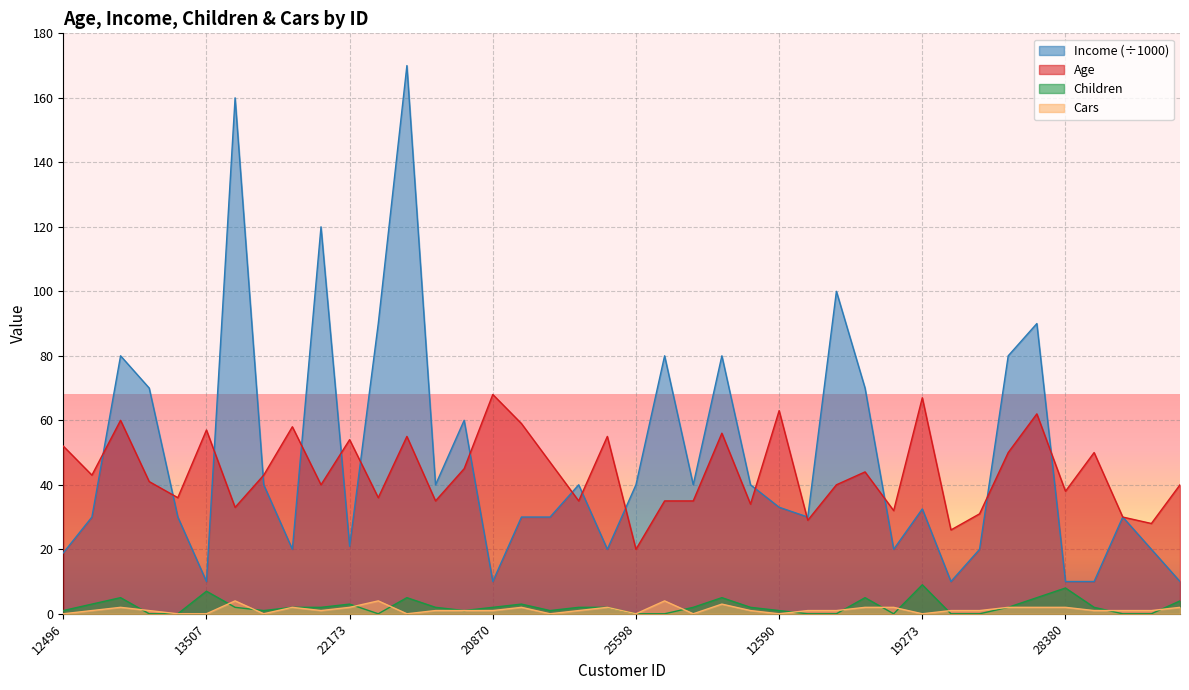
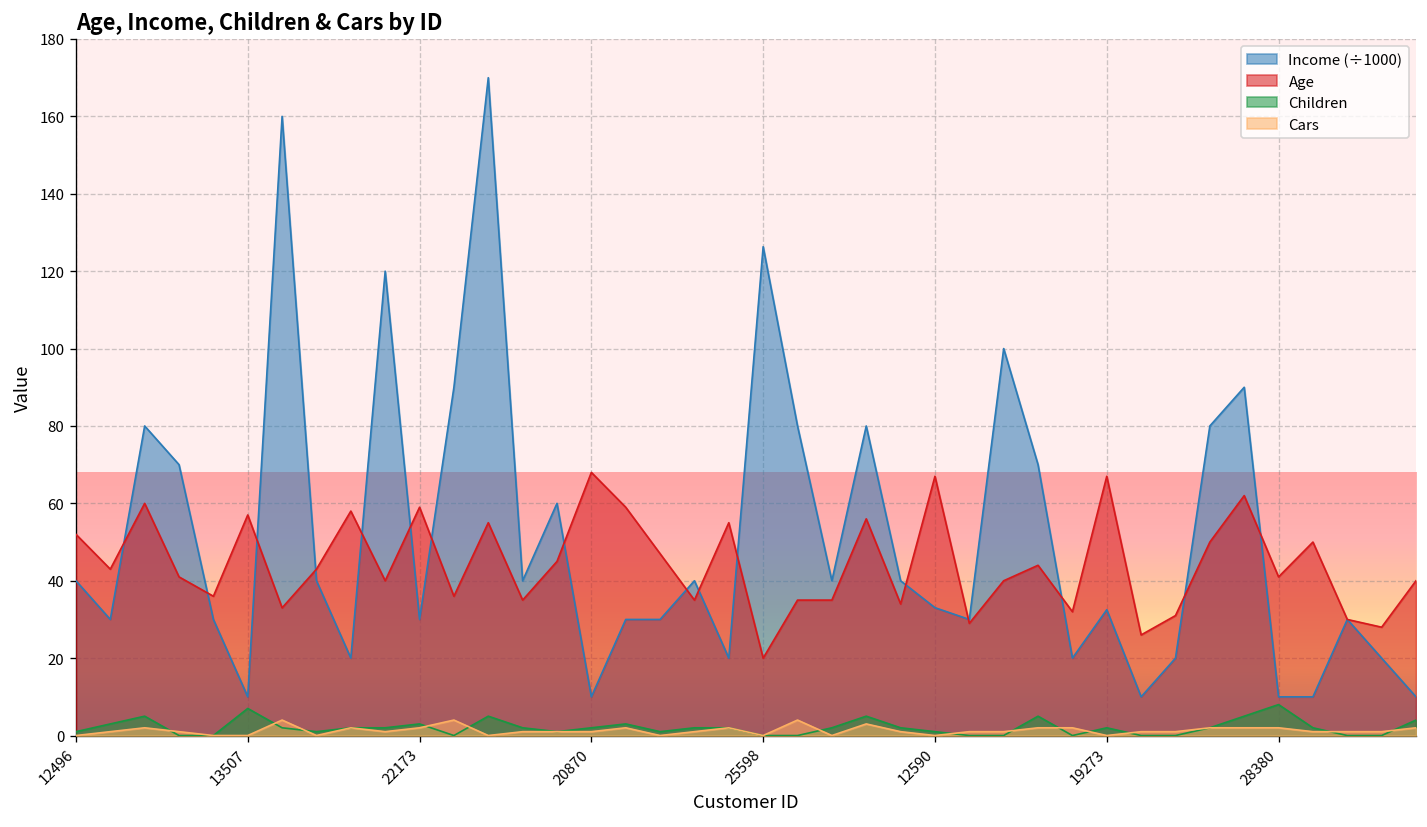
Income (÷1000), 12496: 19 -> 40
Income (÷1000), 22173: 21 -> 30
Age, 22173: 54 -> 59
Income (÷1000), 25598: 40 -> 126
Age, 12590: 63 -> 67
Children, 19273: 9 -> 2
Age, 28380: 38 -> 41
